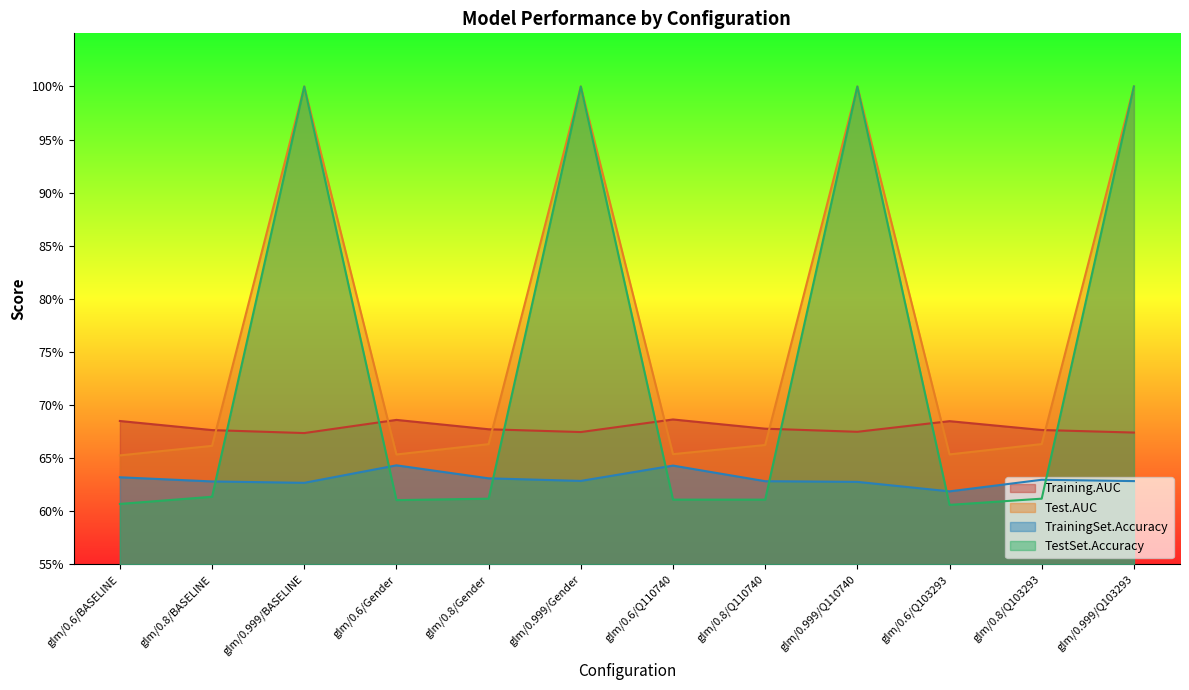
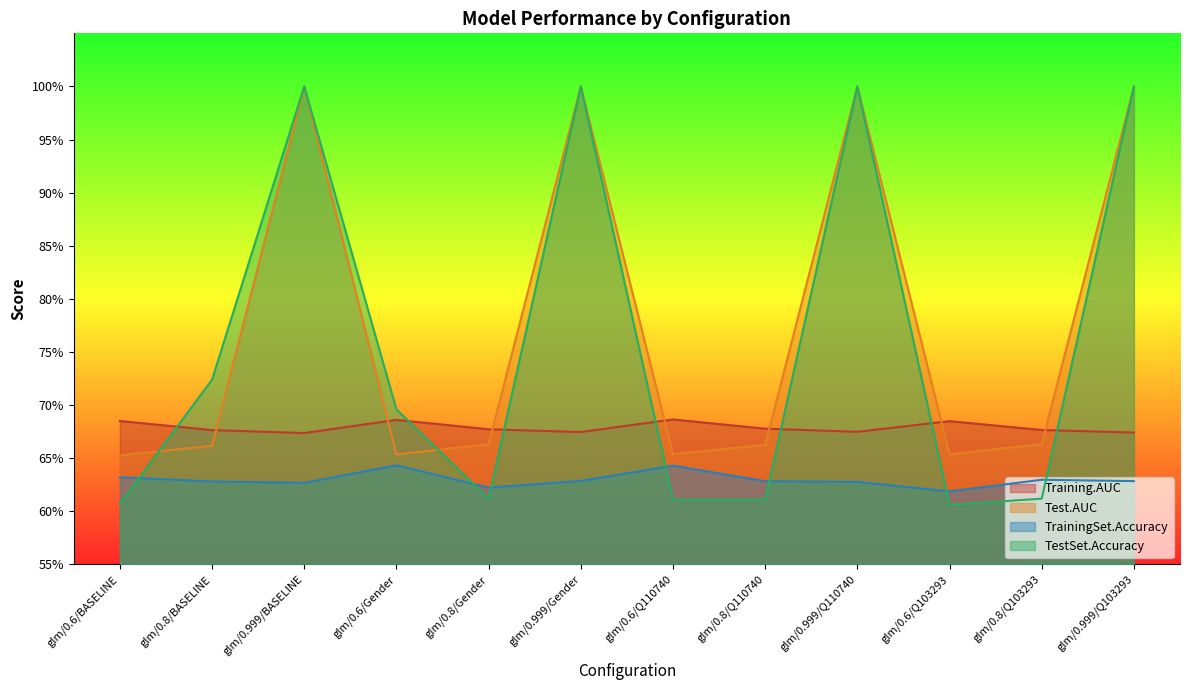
TestSet.Accuracy, glm/0.8/BASELINE: 61.4% -> 72.4%
TestSet.Accuracy, glm/0.6/Gender: 61.1% -> 69.6%
TrainingSet.Accuracy, glm/0.8/Gender: 63.1% -> 62.2%
